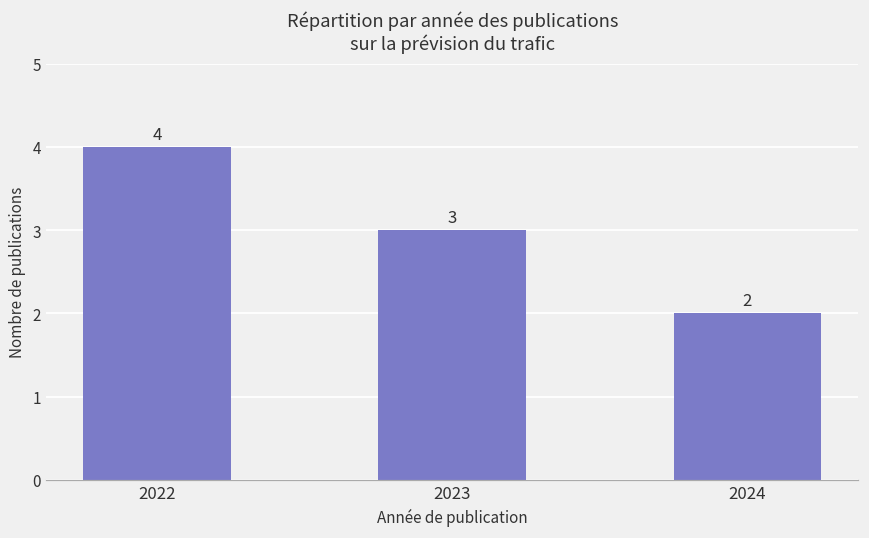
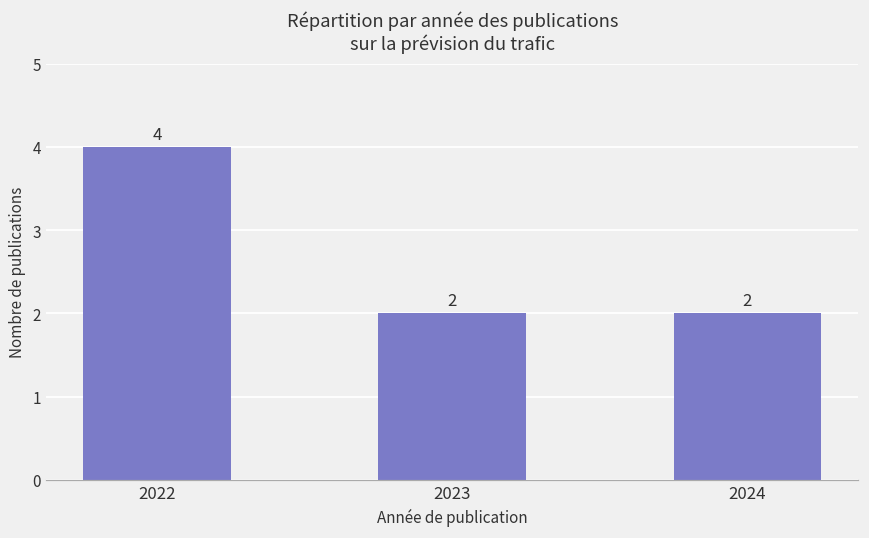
2023: 3 -> 2
